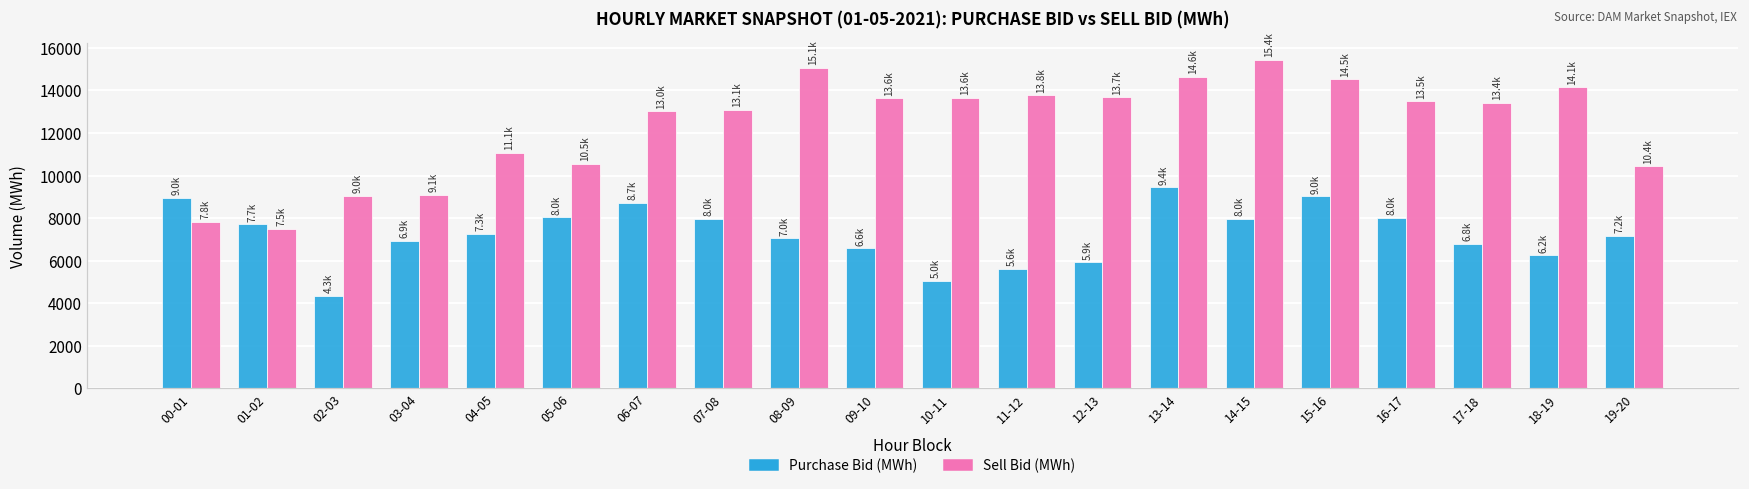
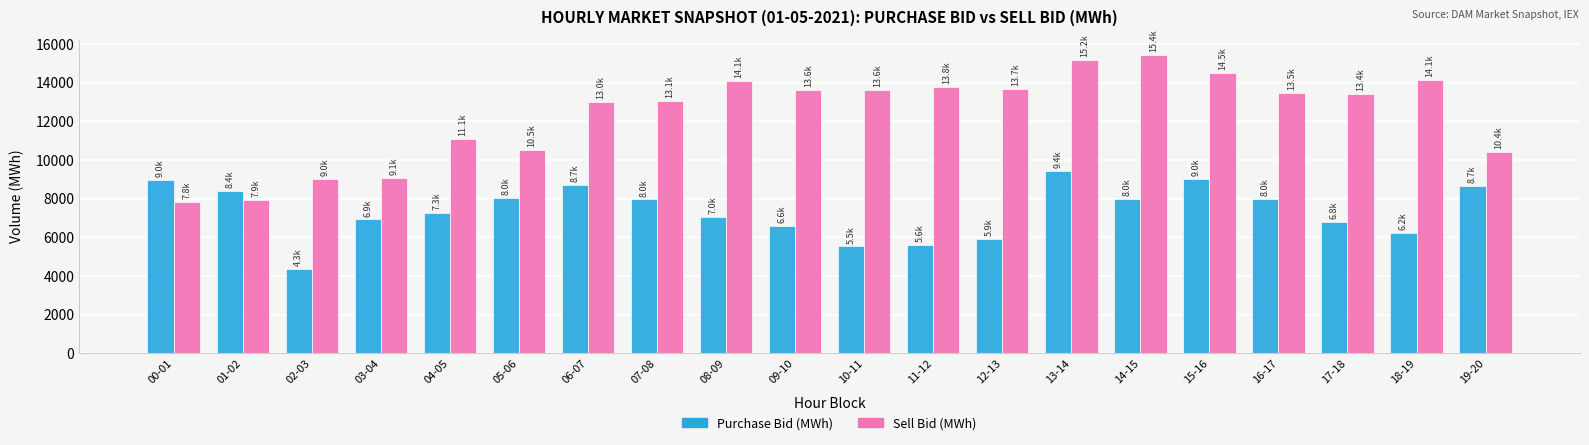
Purchase Bid (MWh), 01-02: 7.7k -> 8.4k
Sell Bid (MWh), 01-02: 7.5k -> 7.9k
Sell Bid (MWh), 08-09: 15.1k -> 14.1k
Purchase Bid (MWh), 10-11: 5.0k -> 5.5k
Sell Bid (MWh), 13-14: 14.6k -> 15.2k
Purchase Bid (MWh), 19-20: 7.2k -> 8.7k
